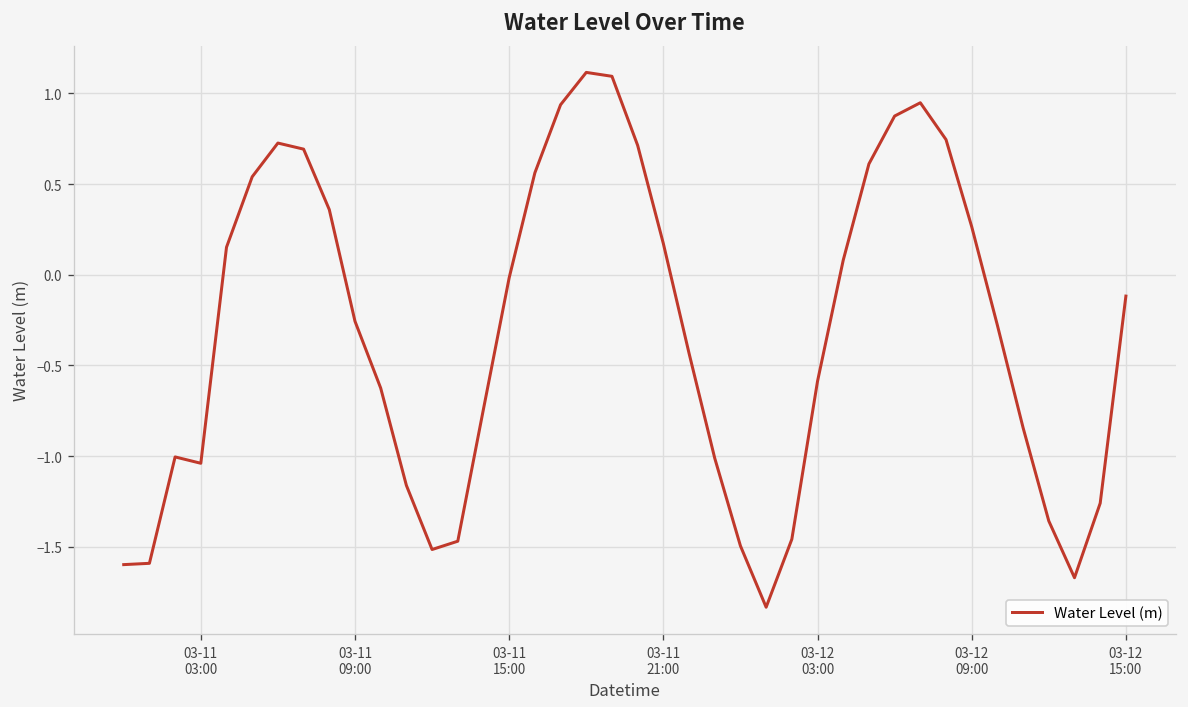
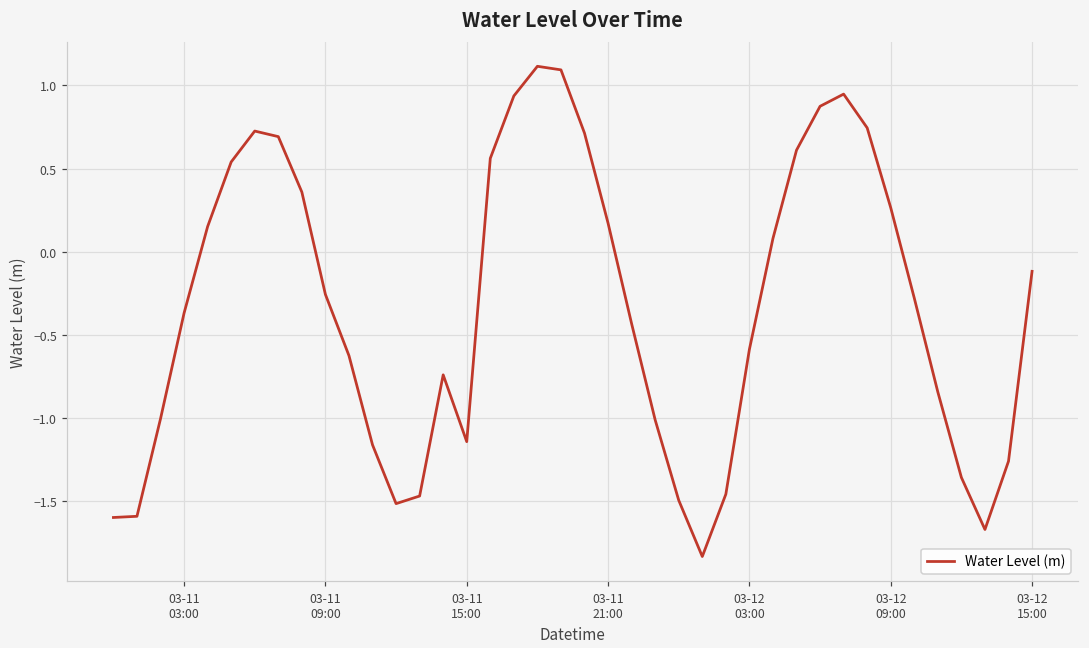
03-11 03:00: -1.04 -> -0.37
03-11 15:00: -0.02 -> -1.14
